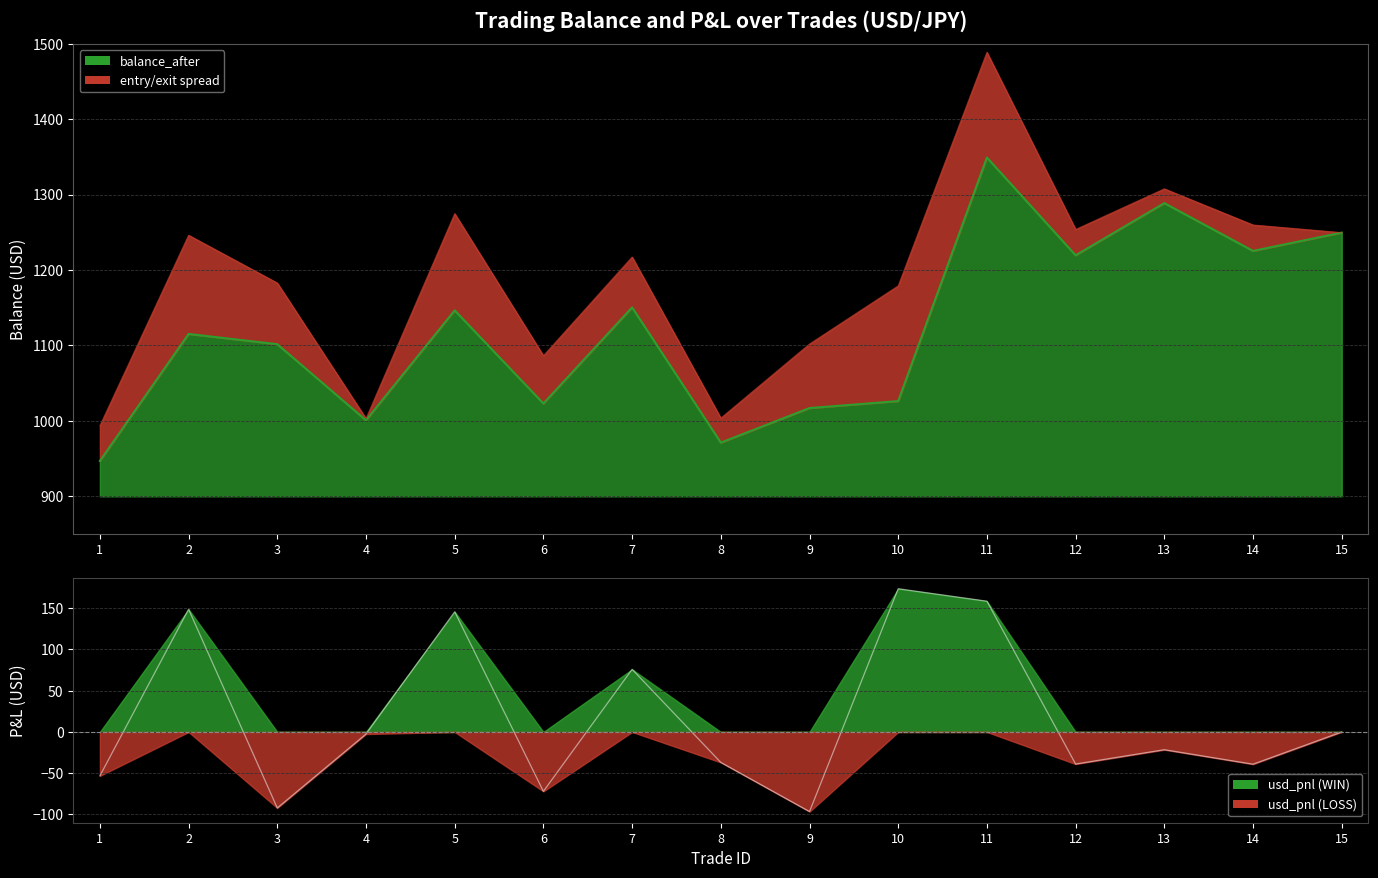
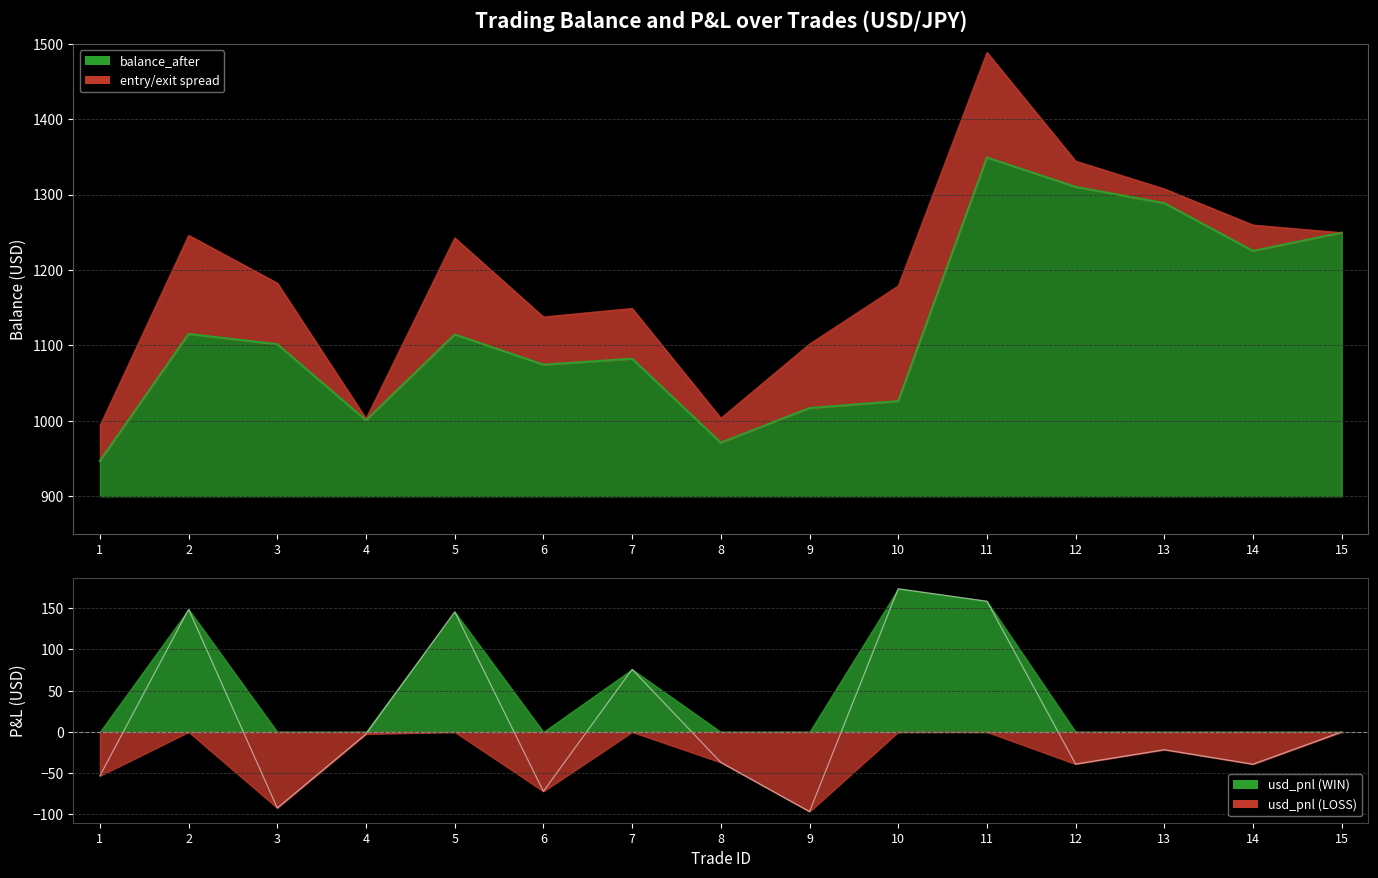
Trading Balance and P&L over Trades (USD/JPY), balance_after, 5: 1150 -> 1110
Trading Balance and P&L over Trades (USD/JPY), balance_after, 6: 1020 -> 1070
Trading Balance and P&L over Trades (USD/JPY), balance_after, 7: 1150 -> 1080
Trading Balance and P&L over Trades (USD/JPY), balance_after, 12: 1220 -> 1310
